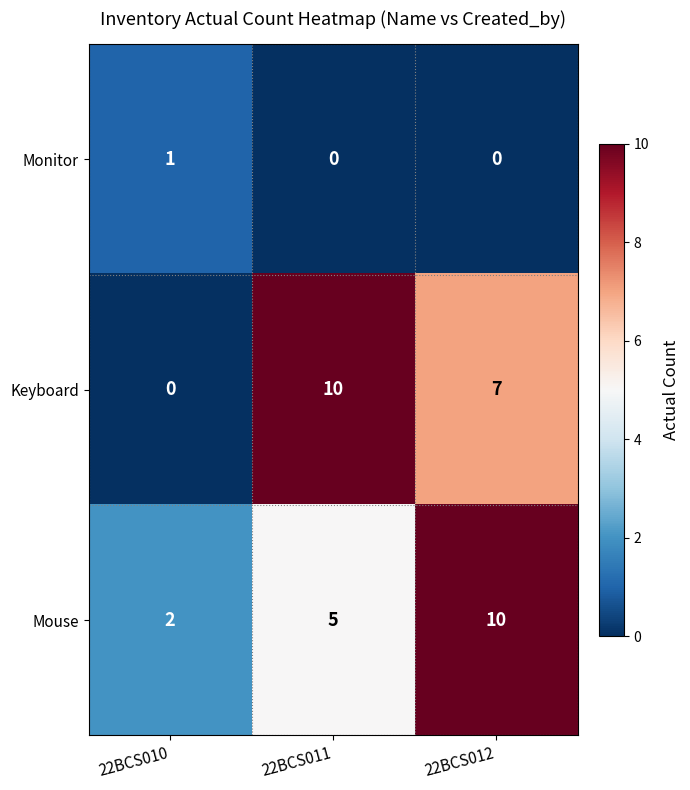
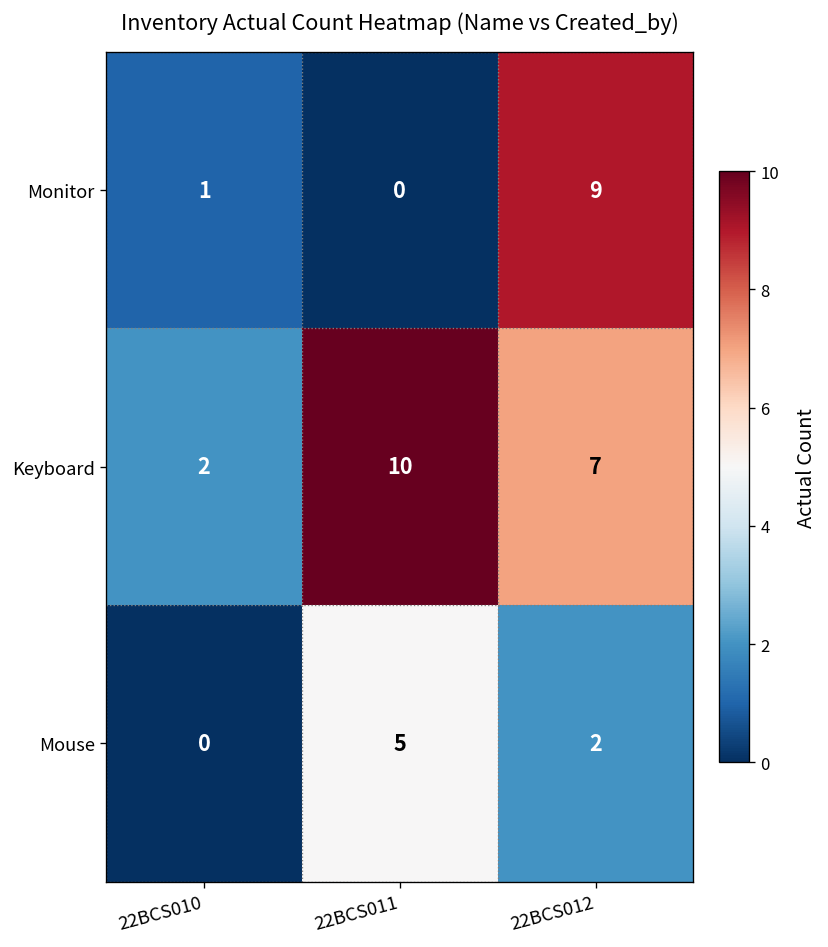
Monitor, 22BCS012: 0 -> 9
Keyboard, 22BCS010: 0 -> 2
Mouse, 22BCS010: 2 -> 0
Mouse, 22BCS012: 10 -> 2
